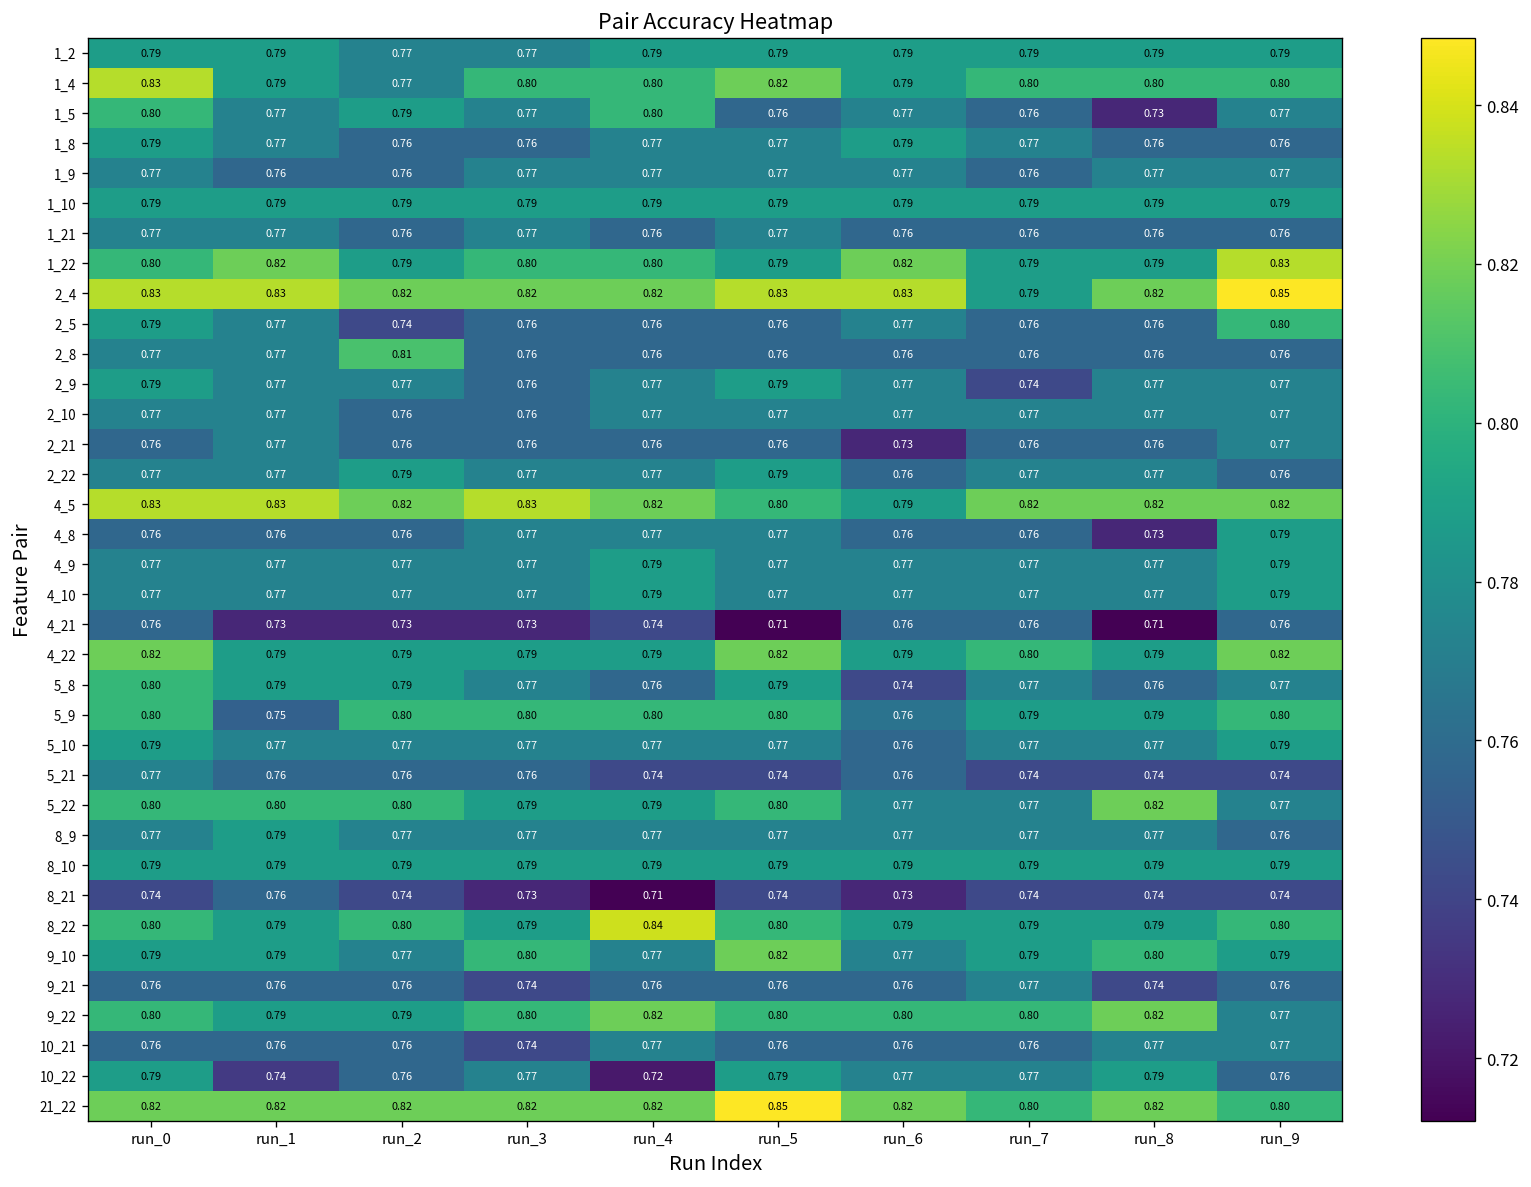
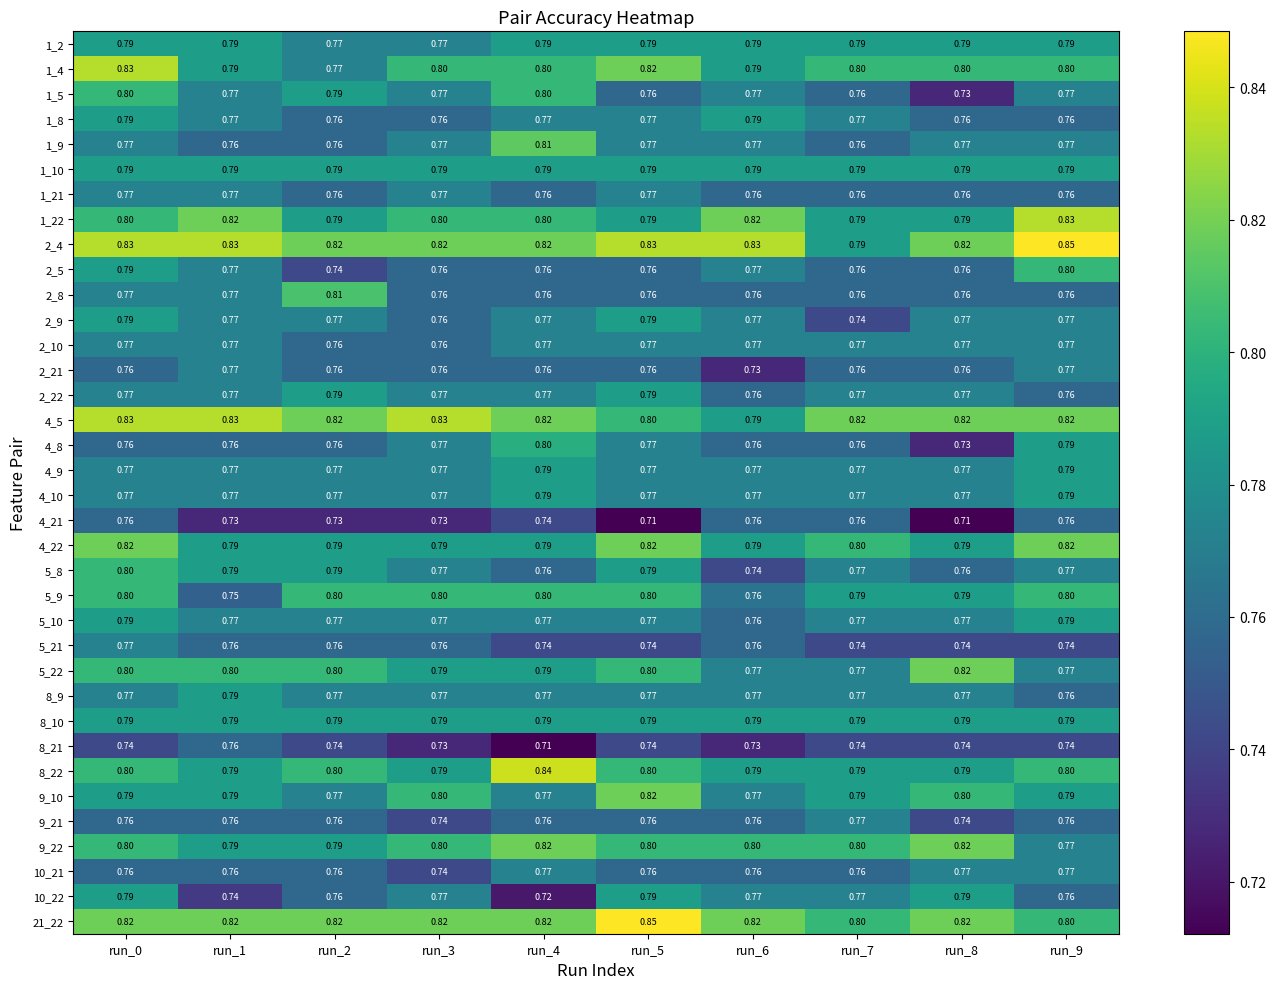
1_9, run_4: 0.77 -> 0.81
4_8, run_4: 0.77 -> 0.80
